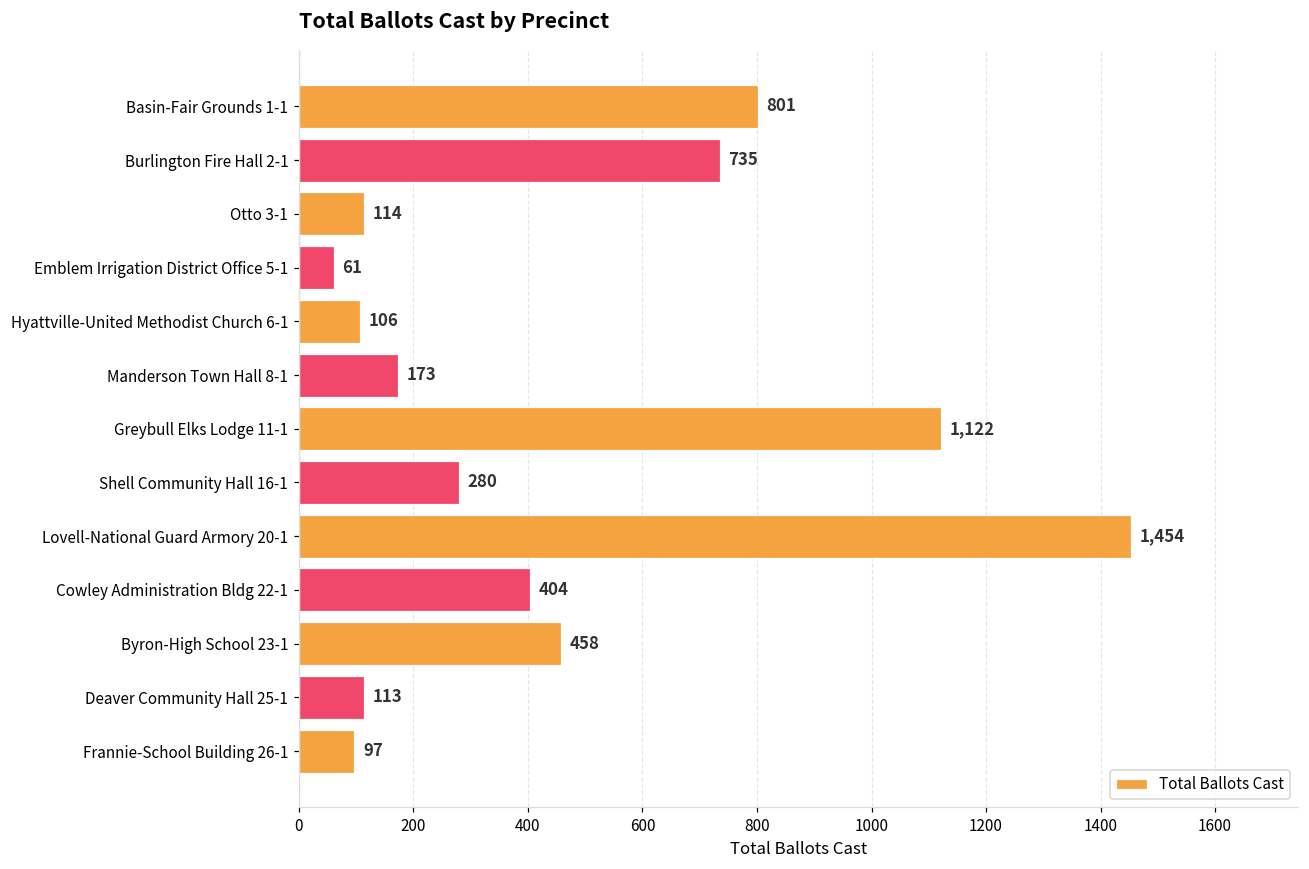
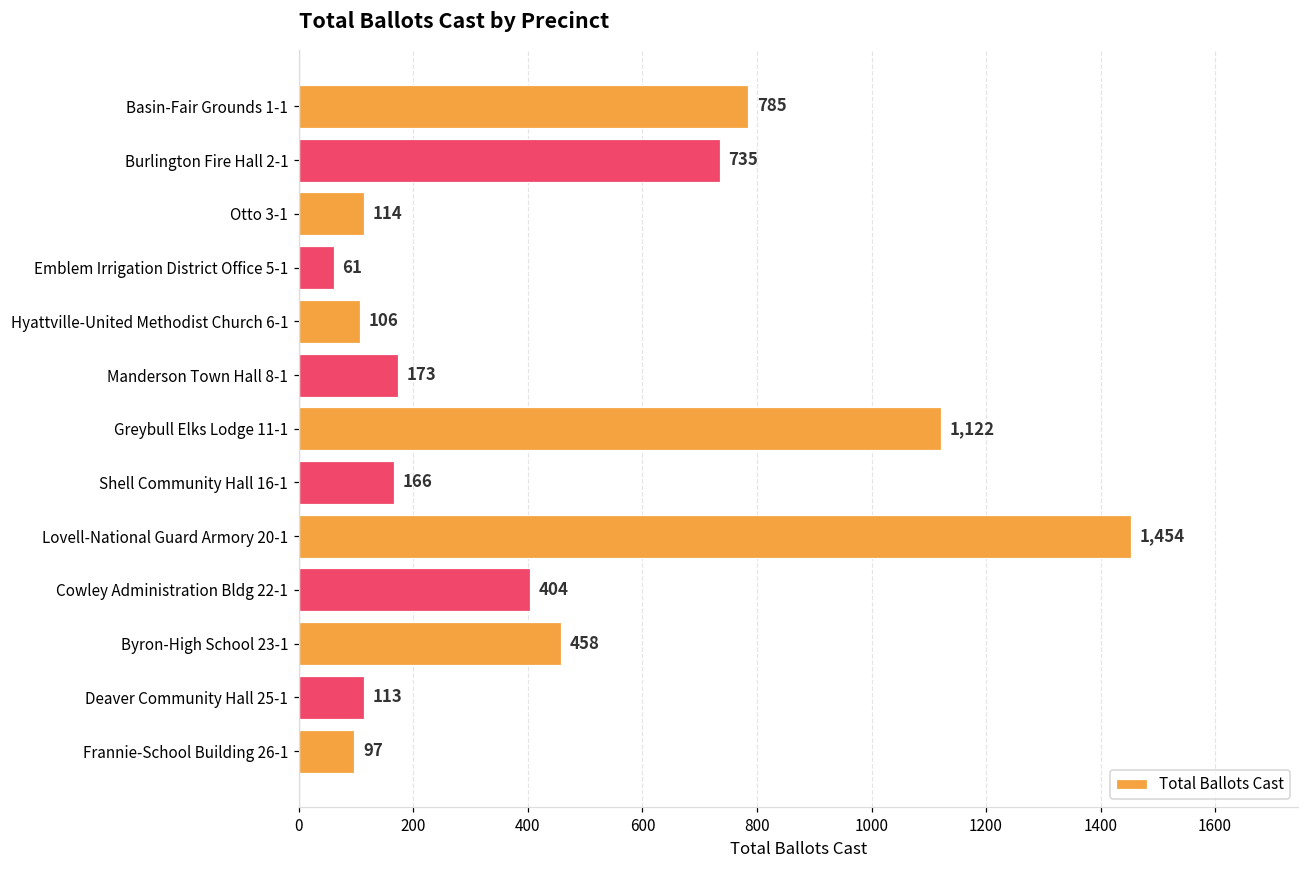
Basin-Fair Grounds 1-1: 801 -> 785
Shell Community Hall 16-1: 280 -> 166
